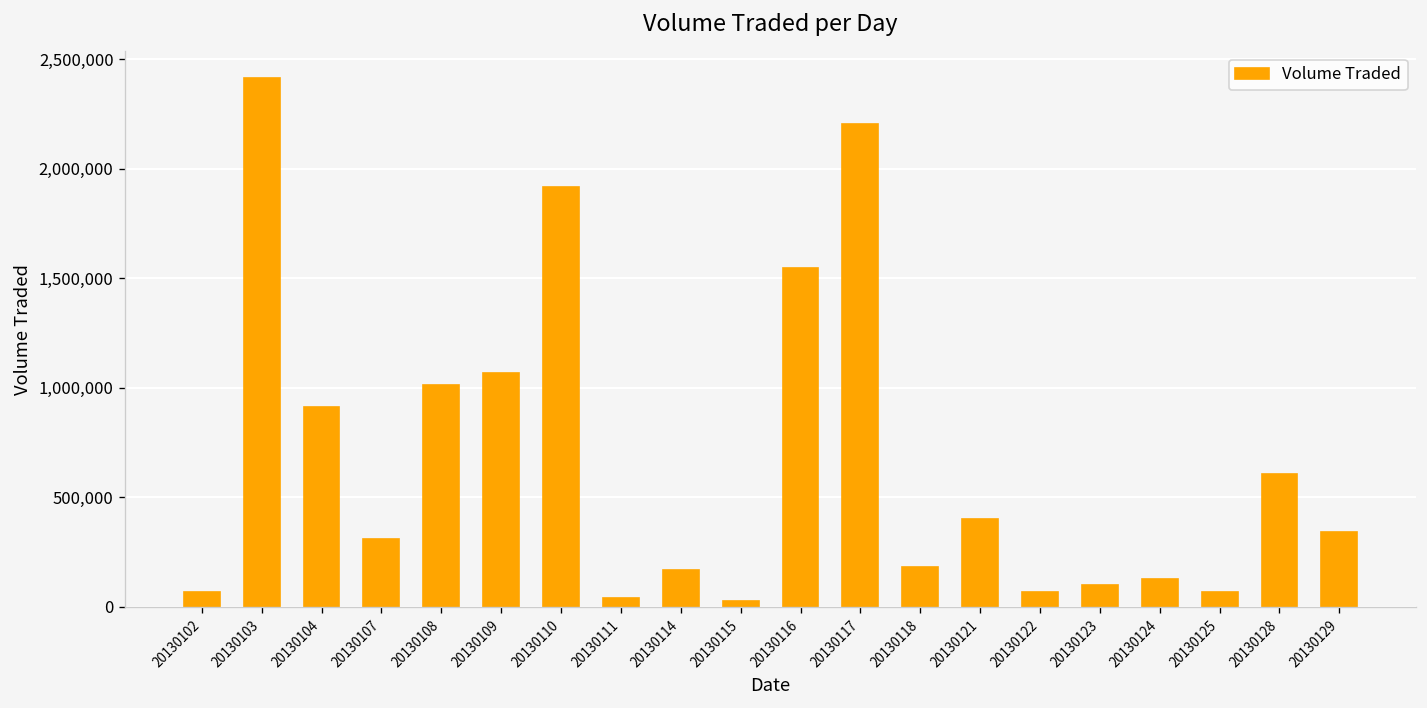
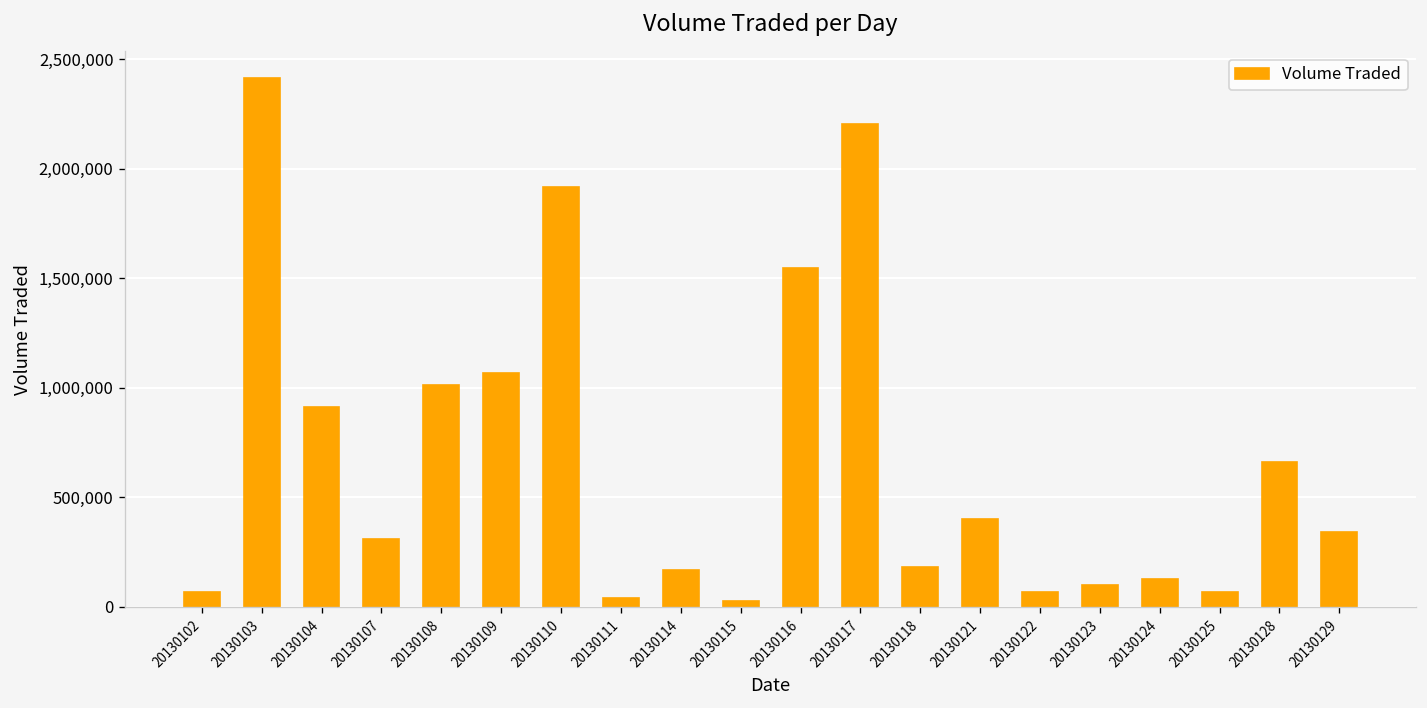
20130128: 610,000 -> 660,000
